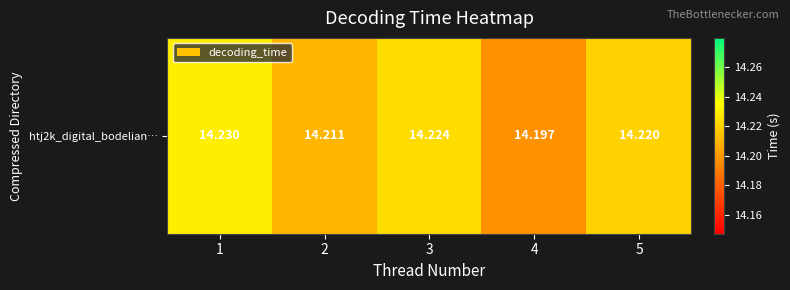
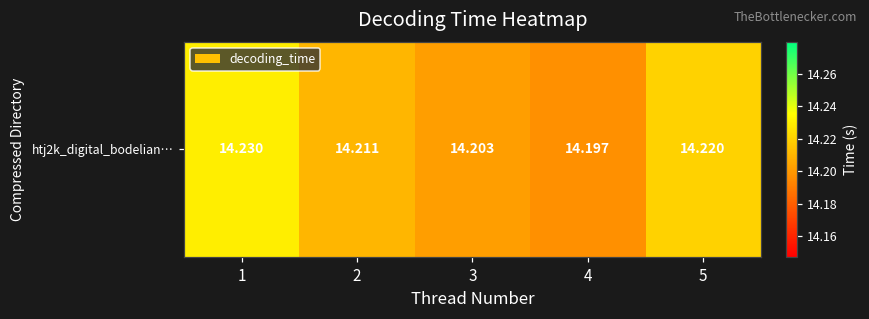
htj2k_digital_bodelian…, 3: 14.224 -> 14.203
